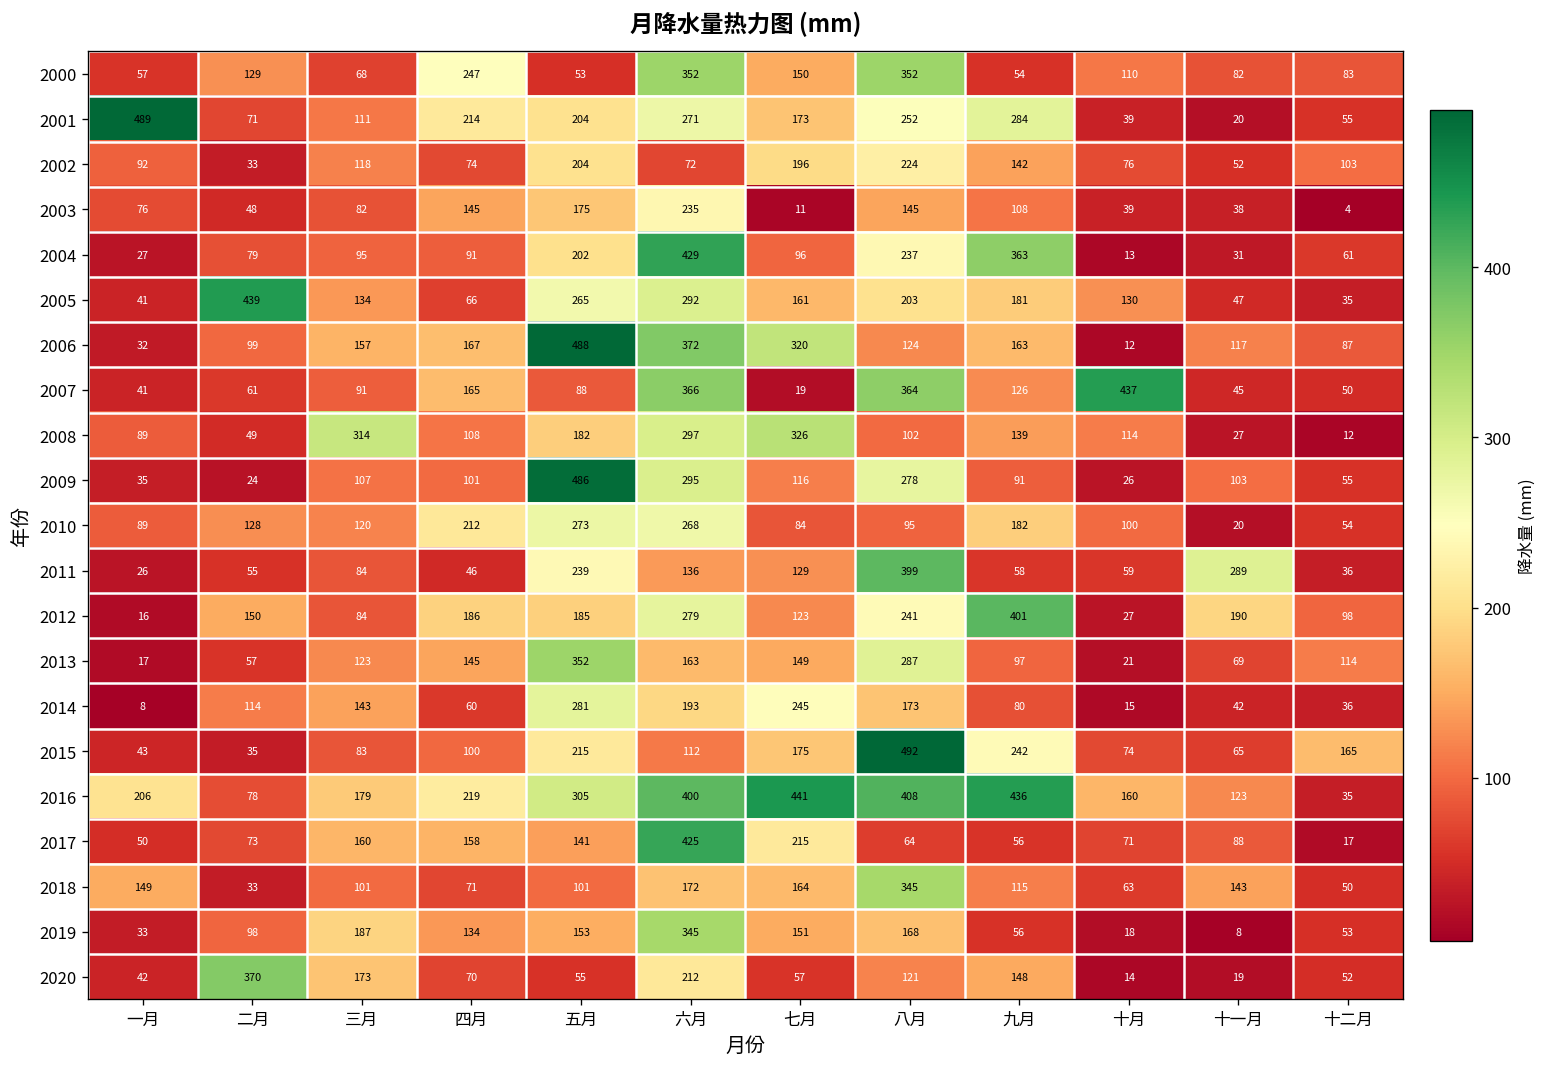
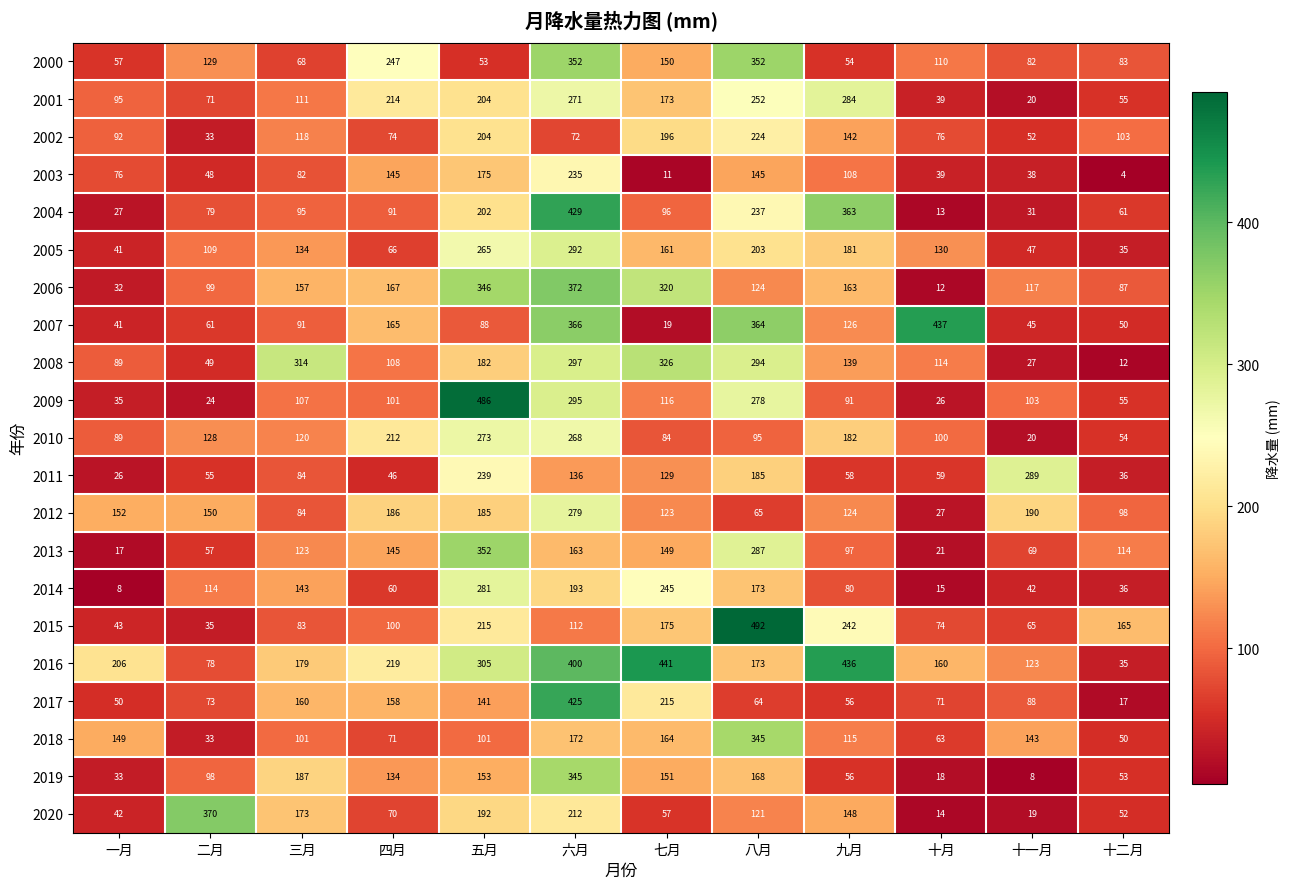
2001, 一月: 489 -> 95
2005, 二月: 439 -> 109
2006, 五月: 488 -> 346
2008, 八月: 102 -> 294
2011, 八月: 399 -> 185
2012, 一月: 16 -> 152
2012, 八月: 241 -> 65
2012, 九月: 401 -> 124
2016, 八月: 408 -> 173
2020, 五月: 55 -> 192
